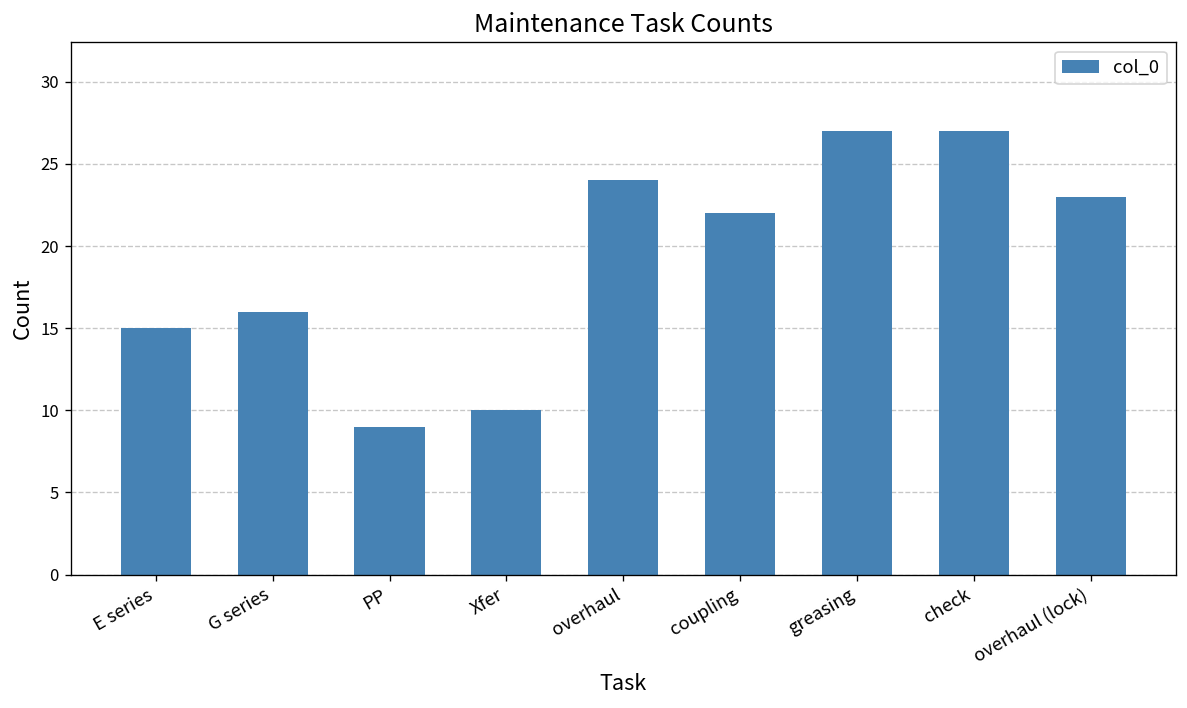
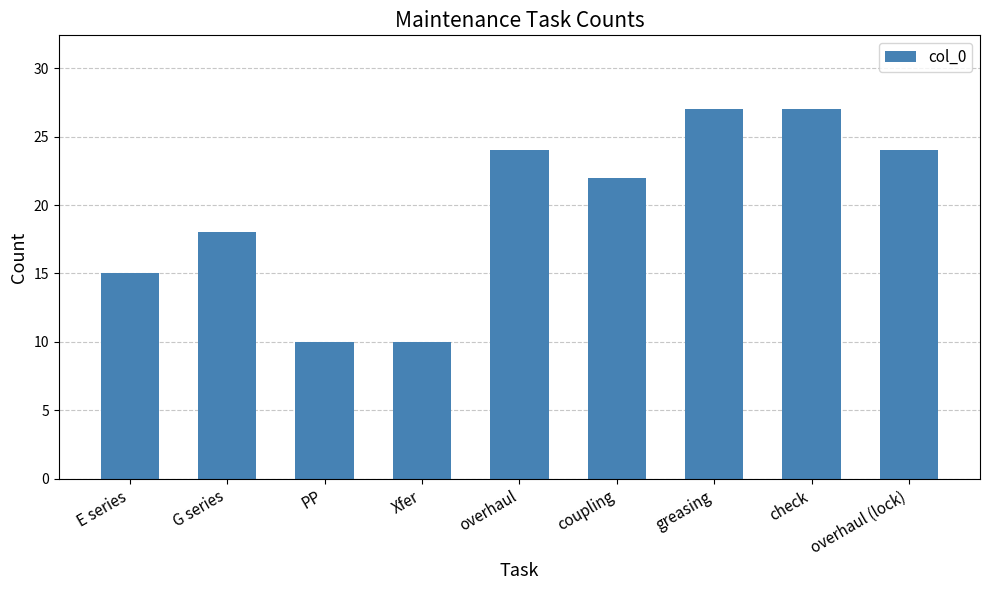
G series: 16 -> 18
PP: 9 -> 10
overhaul (lock): 23 -> 24
